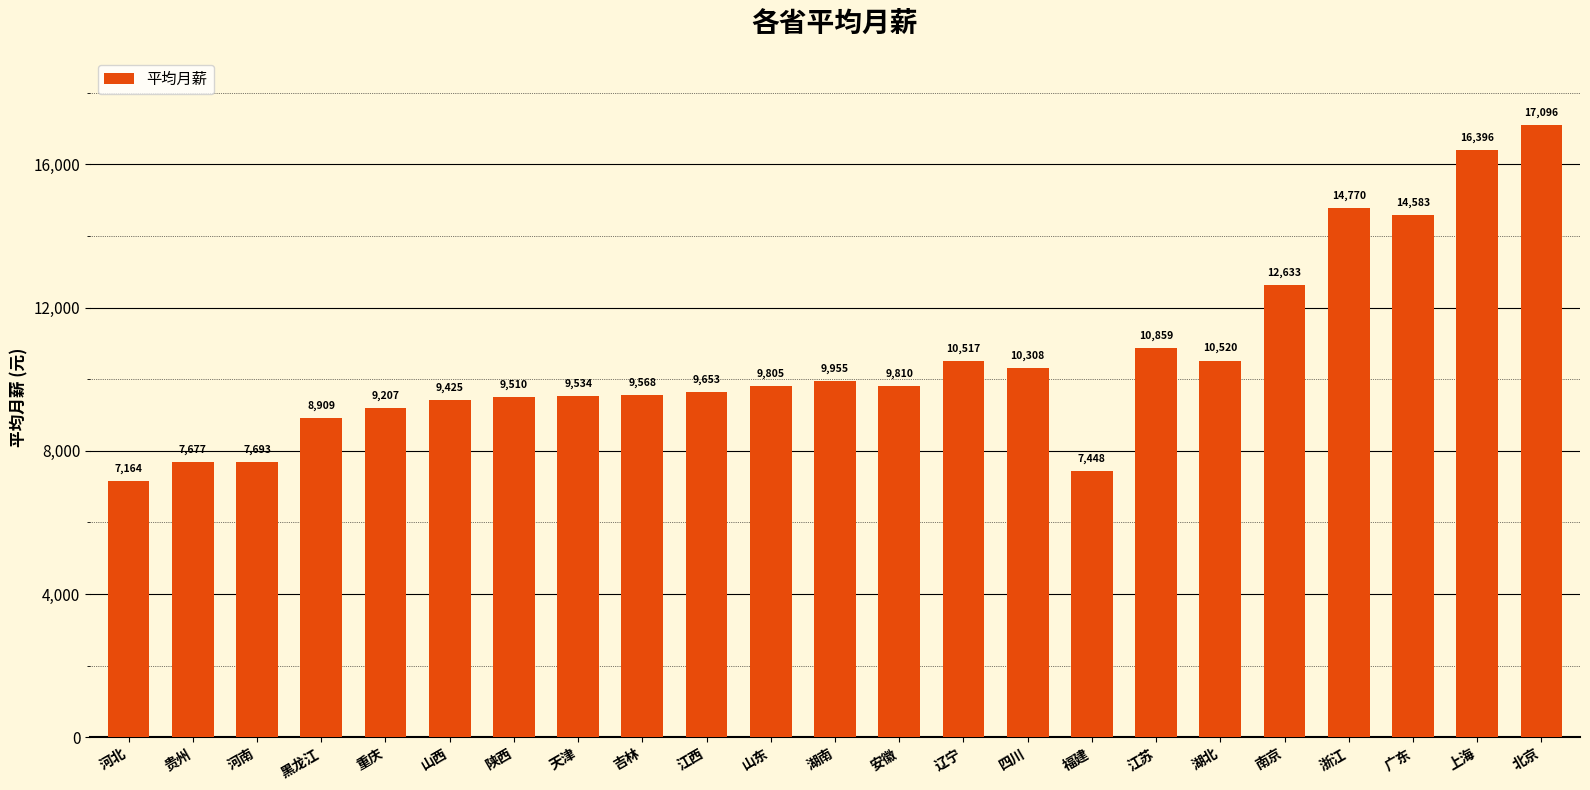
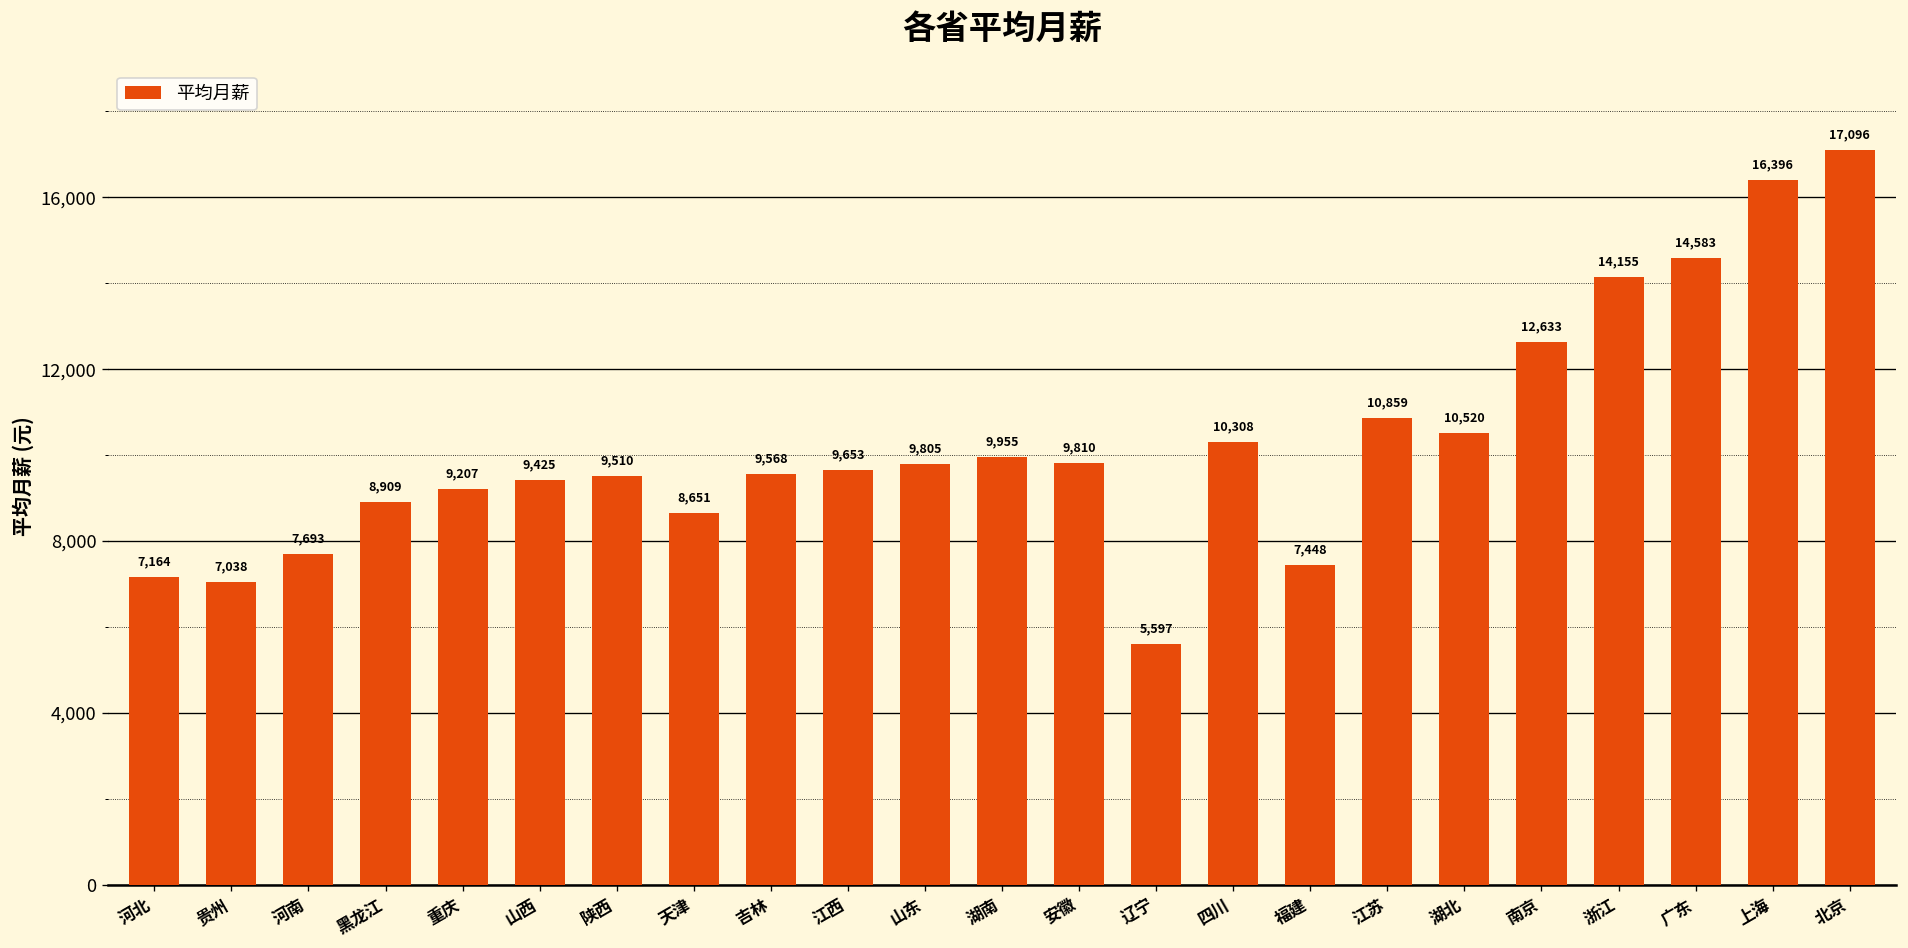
贵州: 7,677 -> 7,038
天津: 9,534 -> 8,651
辽宁: 10,517 -> 5,597
浙江: 14,770 -> 14,155
